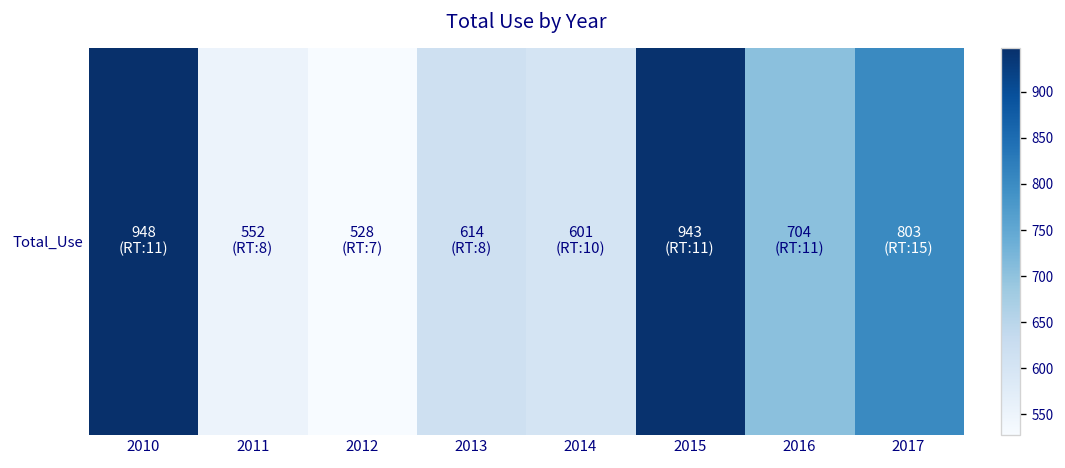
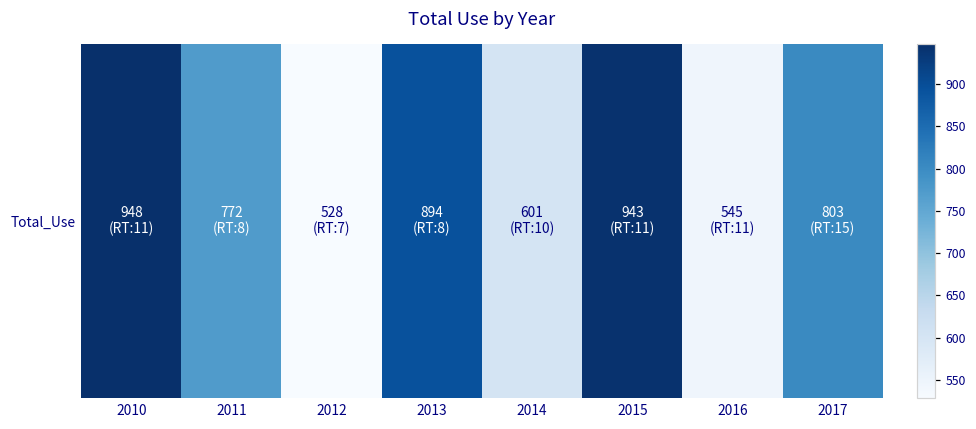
Total_Use, 2011: 552 -> 772
Total_Use, 2013: 614 -> 894
Total_Use, 2016: 704 -> 545
